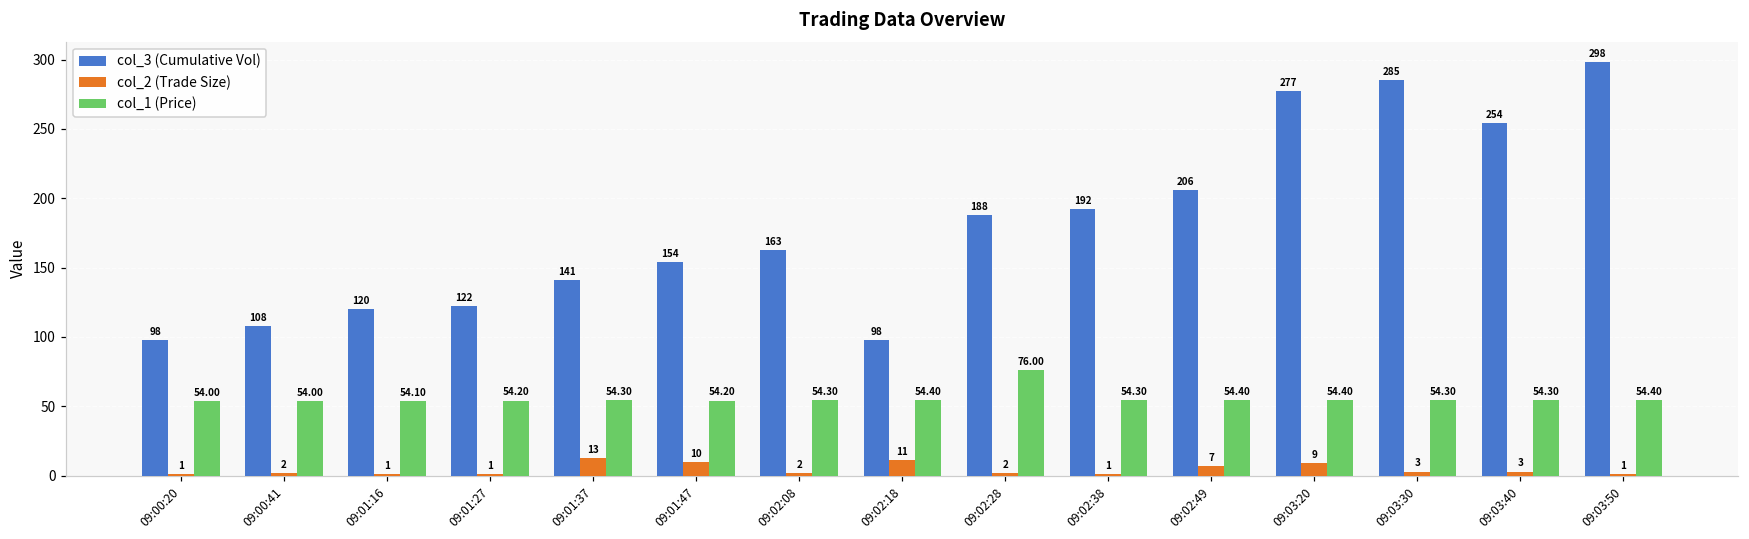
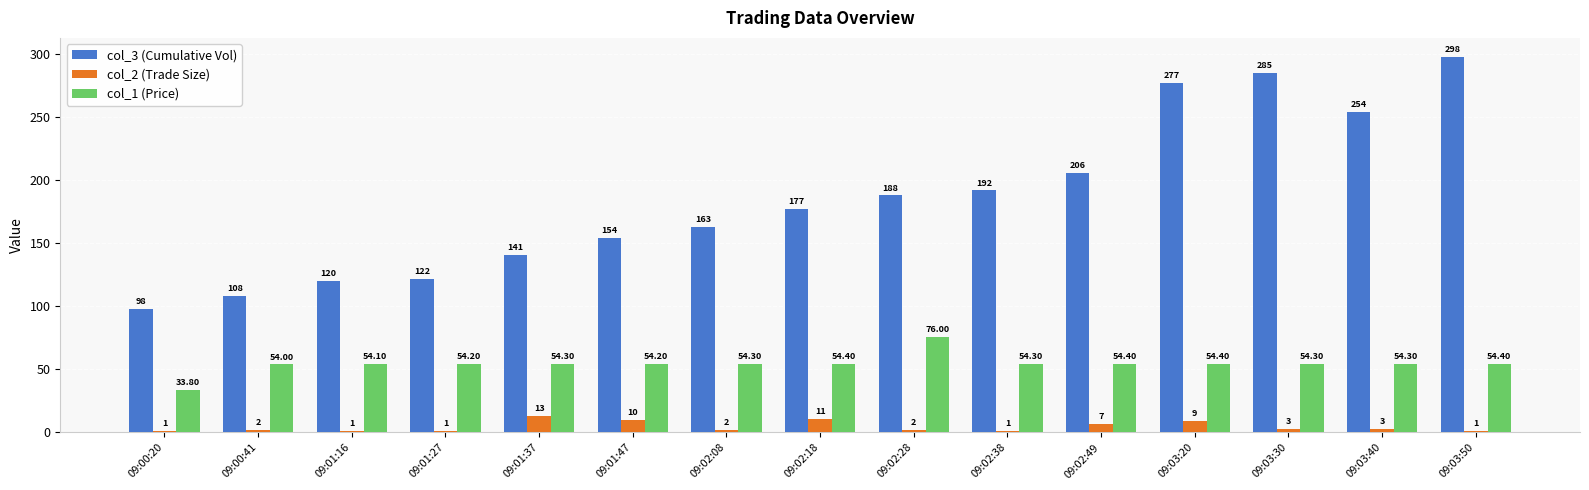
col_1 (Price), 09:00:20: 54.00 -> 33.80
col_3 (Cumulative Vol), 09:02:18: 98 -> 177
